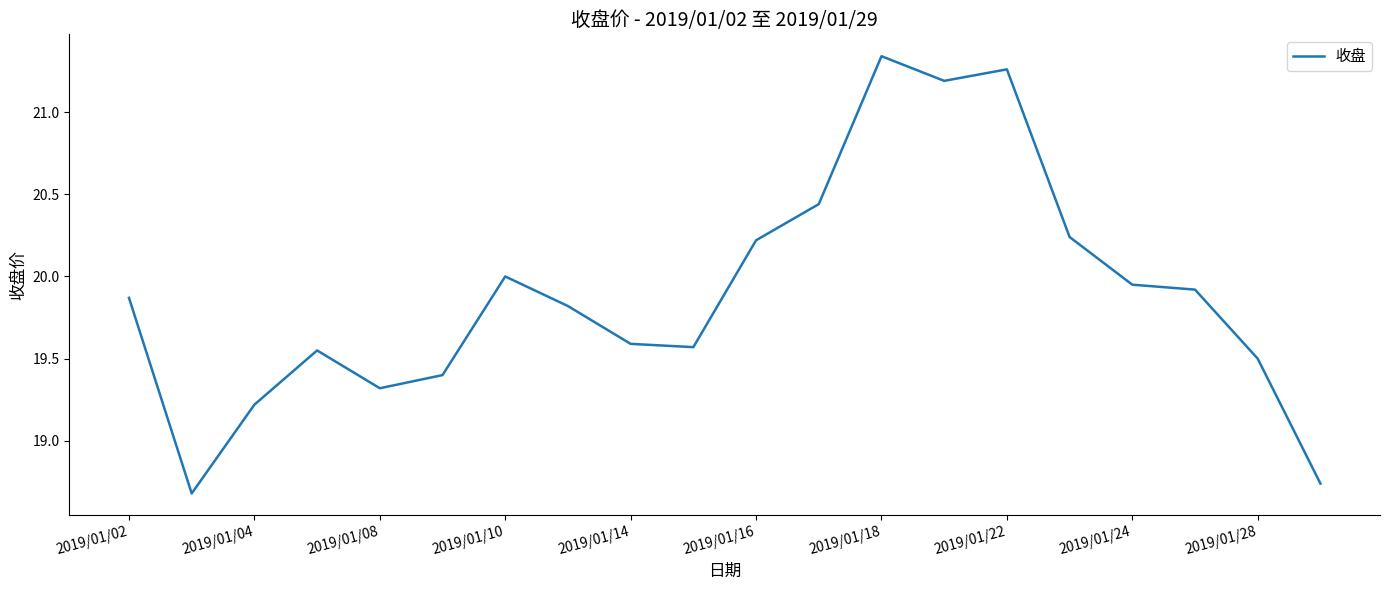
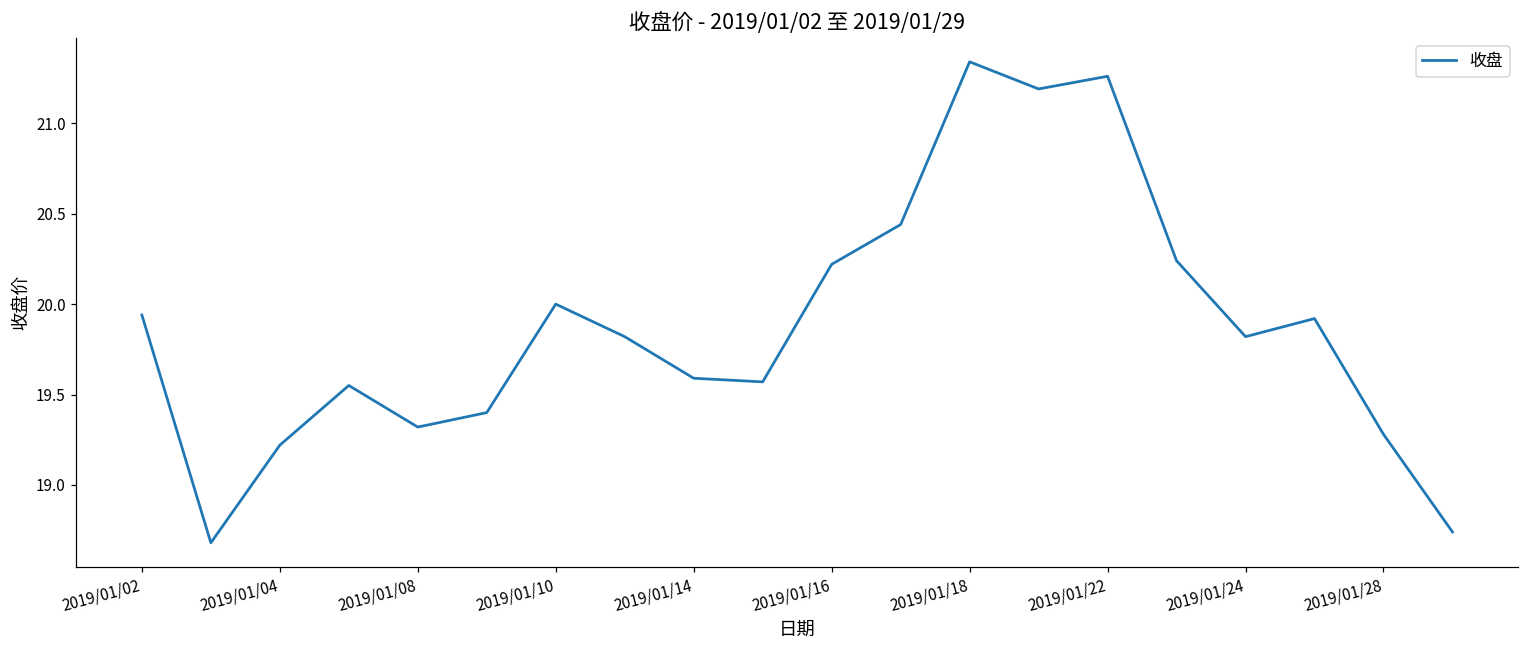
2019/01/02: 19.87 -> 19.94
2019/01/24: 19.95 -> 19.82
2019/01/28: 19.50 -> 19.28
